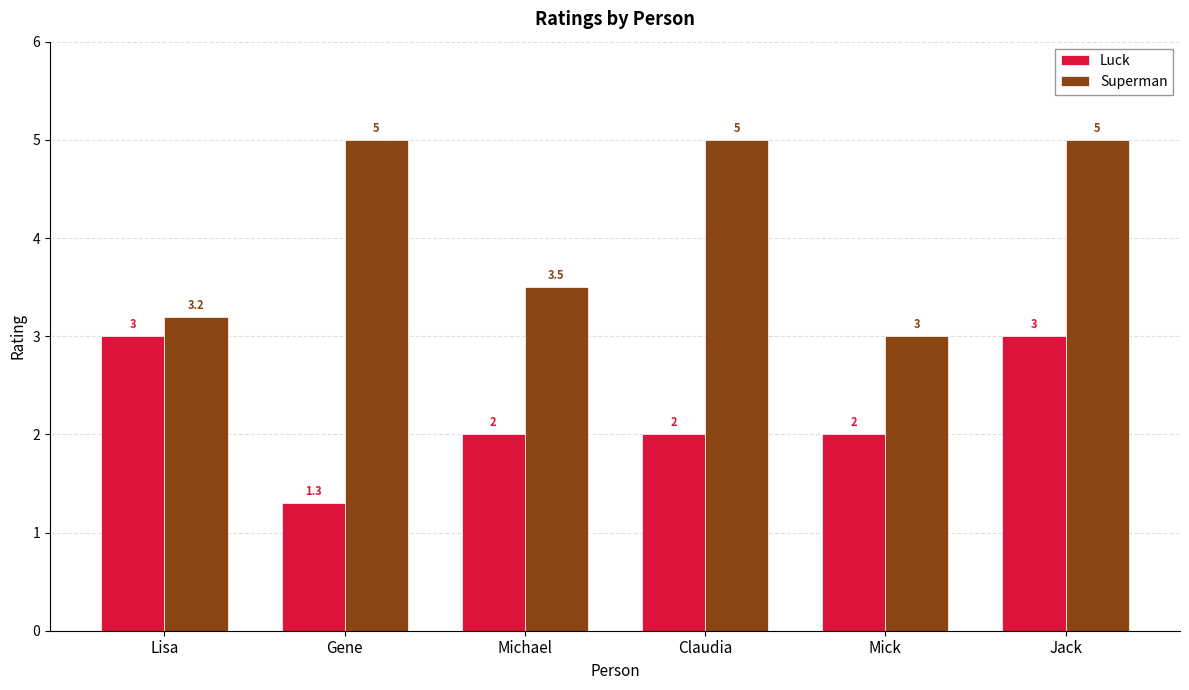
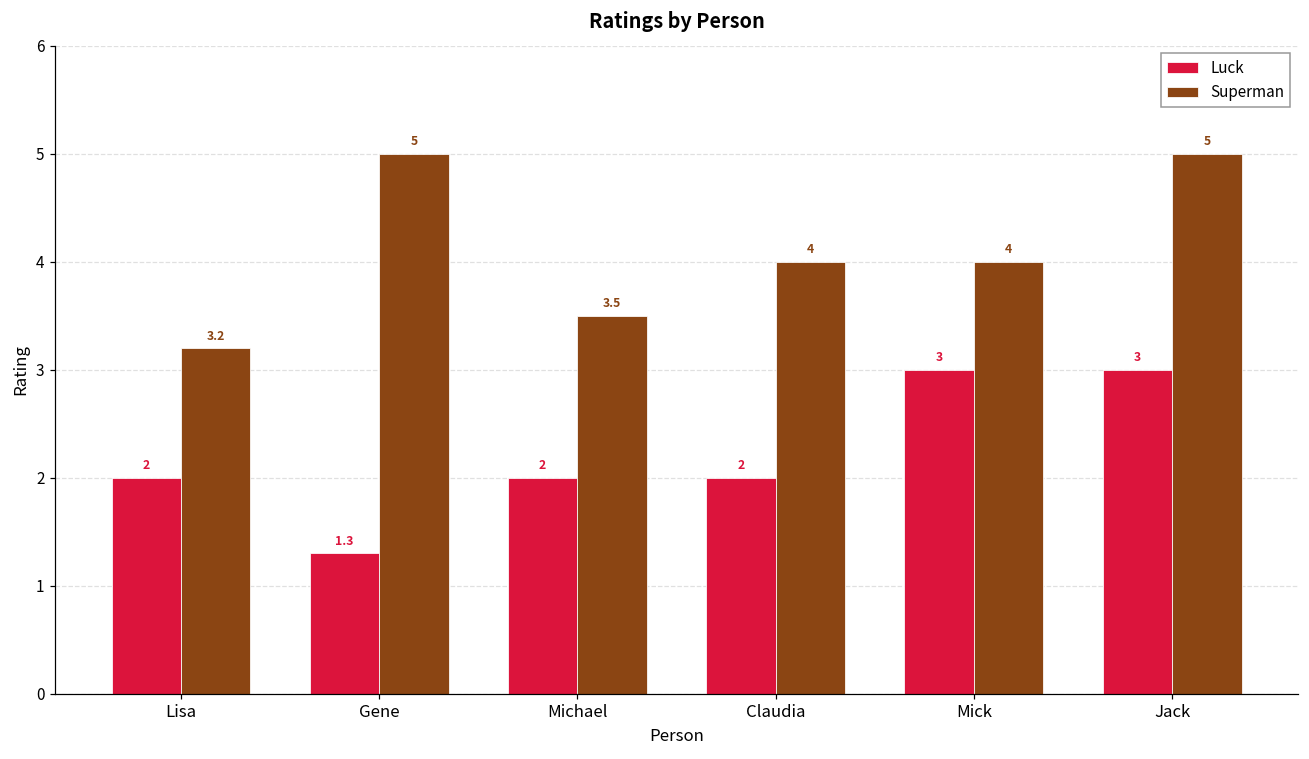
Luck, Lisa: 3 -> 2
Superman, Claudia: 5 -> 4
Luck, Mick: 2 -> 3
Superman, Mick: 3 -> 4
